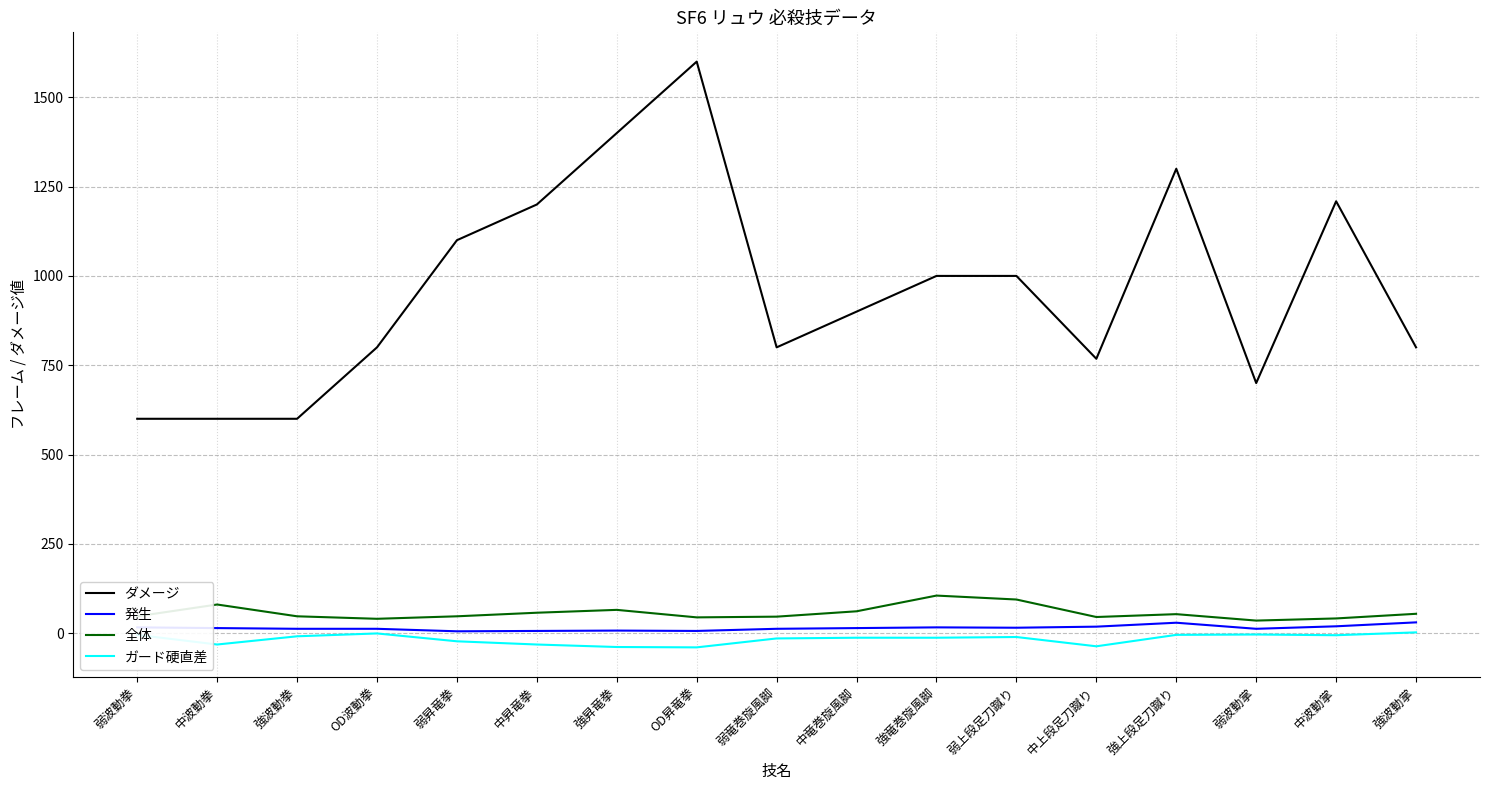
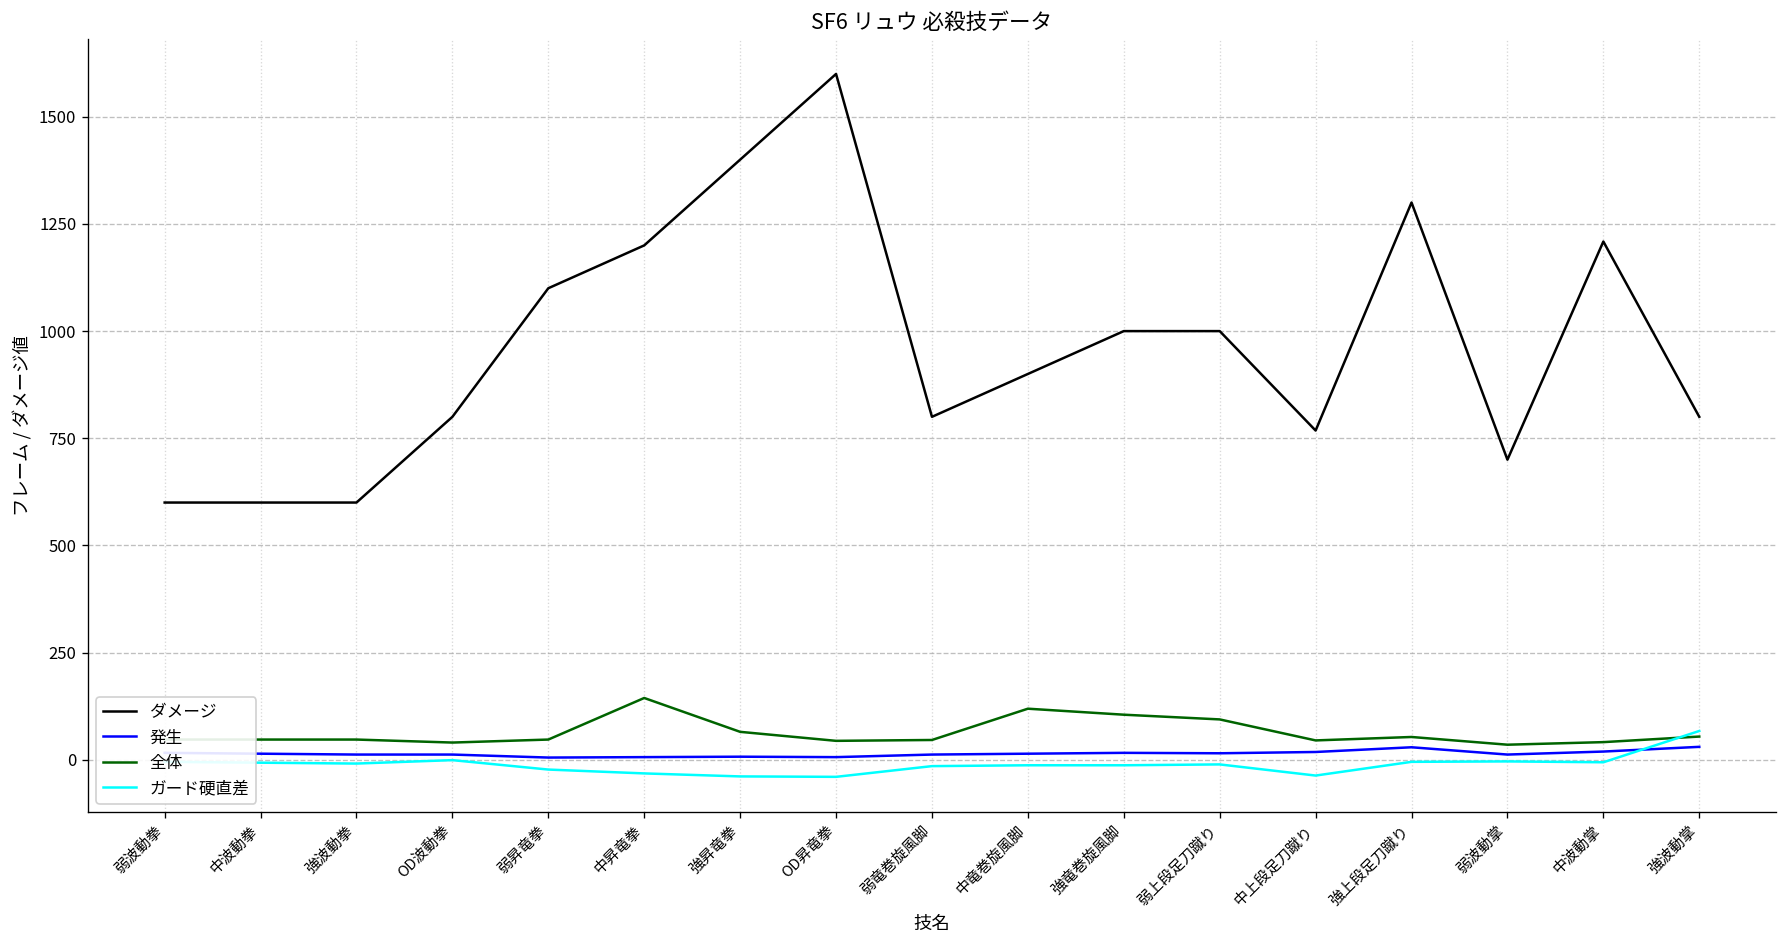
全体, 中波動拳: 80 -> 50
ガード硬直差, 中波動拳: -30 -> -10
全体, 中昇竜拳: 60 -> 140
全体, 中竜巻旋風脚: 60 -> 120
ガード硬直差, 強波動掌: 0 -> 70
